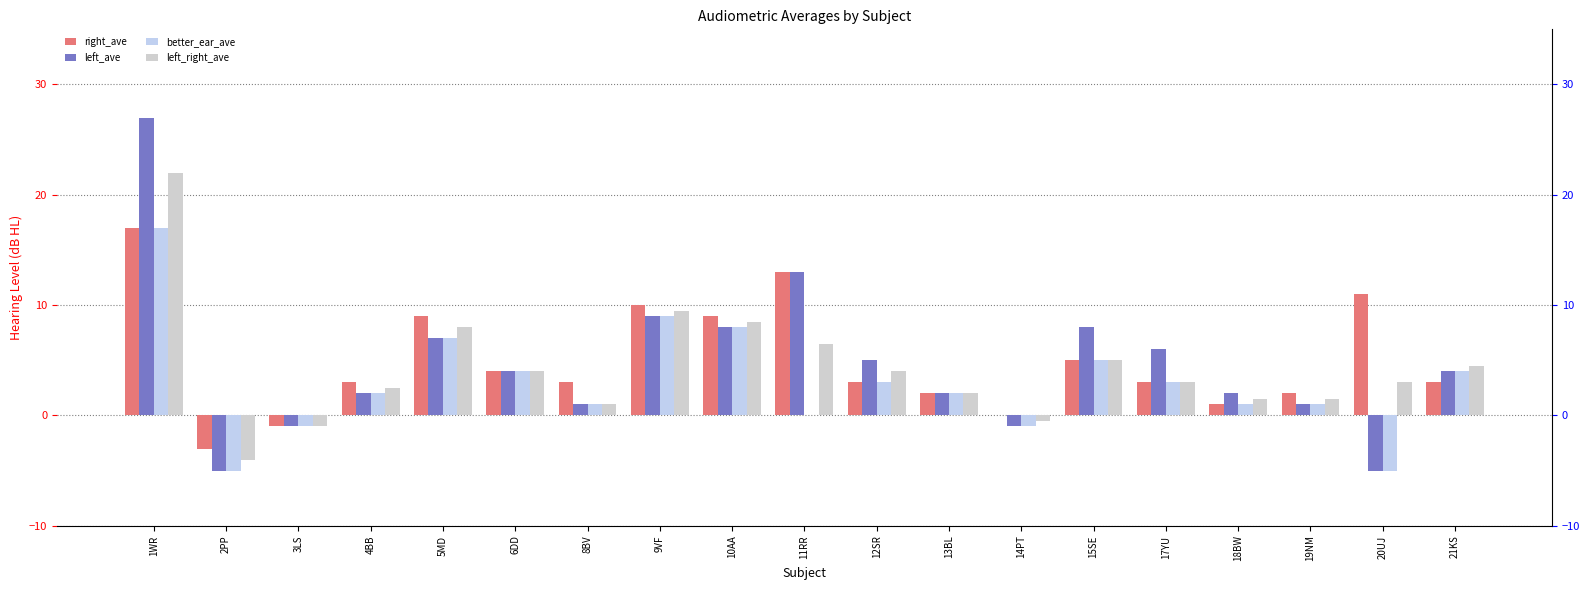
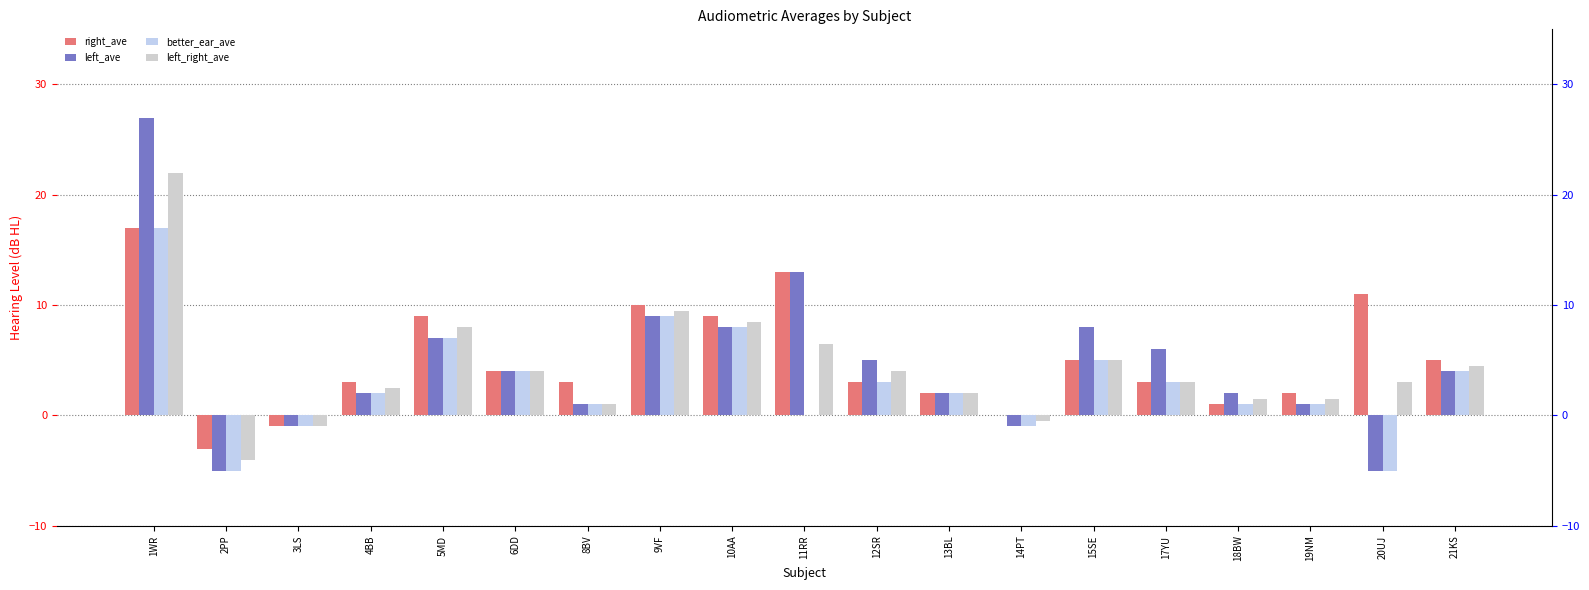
right_ave, 21KS: 3 -> 5
